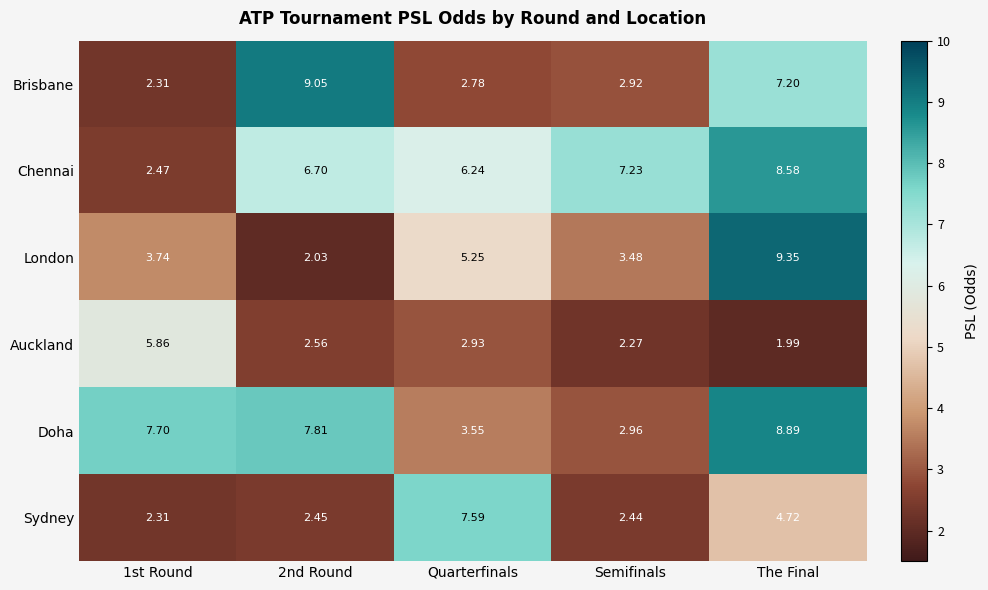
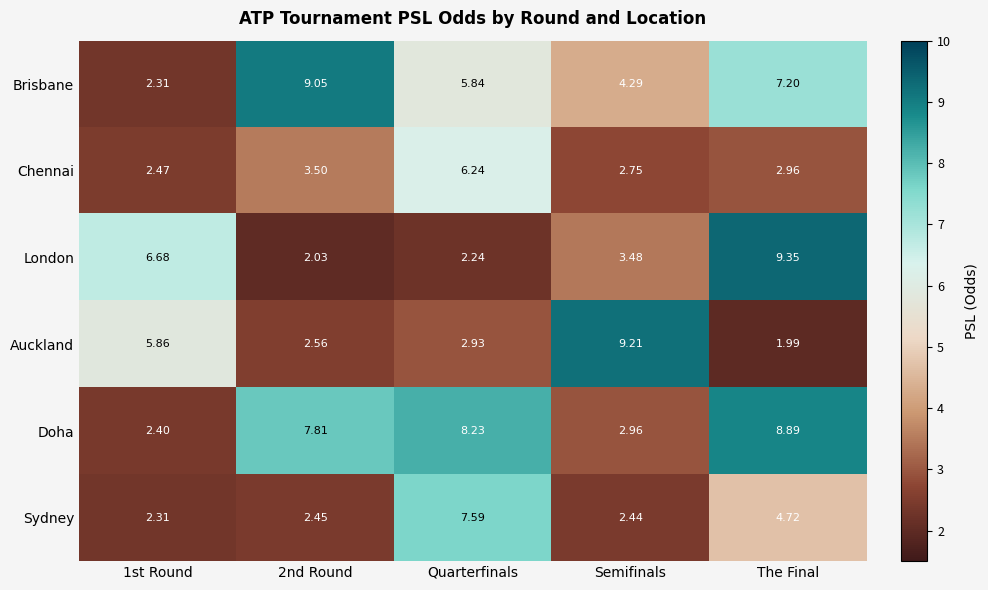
Brisbane, Quarterfinals: 2.78 -> 5.84
Brisbane, Semifinals: 2.92 -> 4.29
Chennai, 2nd Round: 6.70 -> 3.50
Chennai, Semifinals: 7.23 -> 2.75
Chennai, The Final: 8.58 -> 2.96
London, 1st Round: 3.74 -> 6.68
London, Quarterfinals: 5.25 -> 2.24
Auckland, Semifinals: 2.27 -> 9.21
Doha, 1st Round: 7.70 -> 2.40
Doha, Quarterfinals: 3.55 -> 8.23
